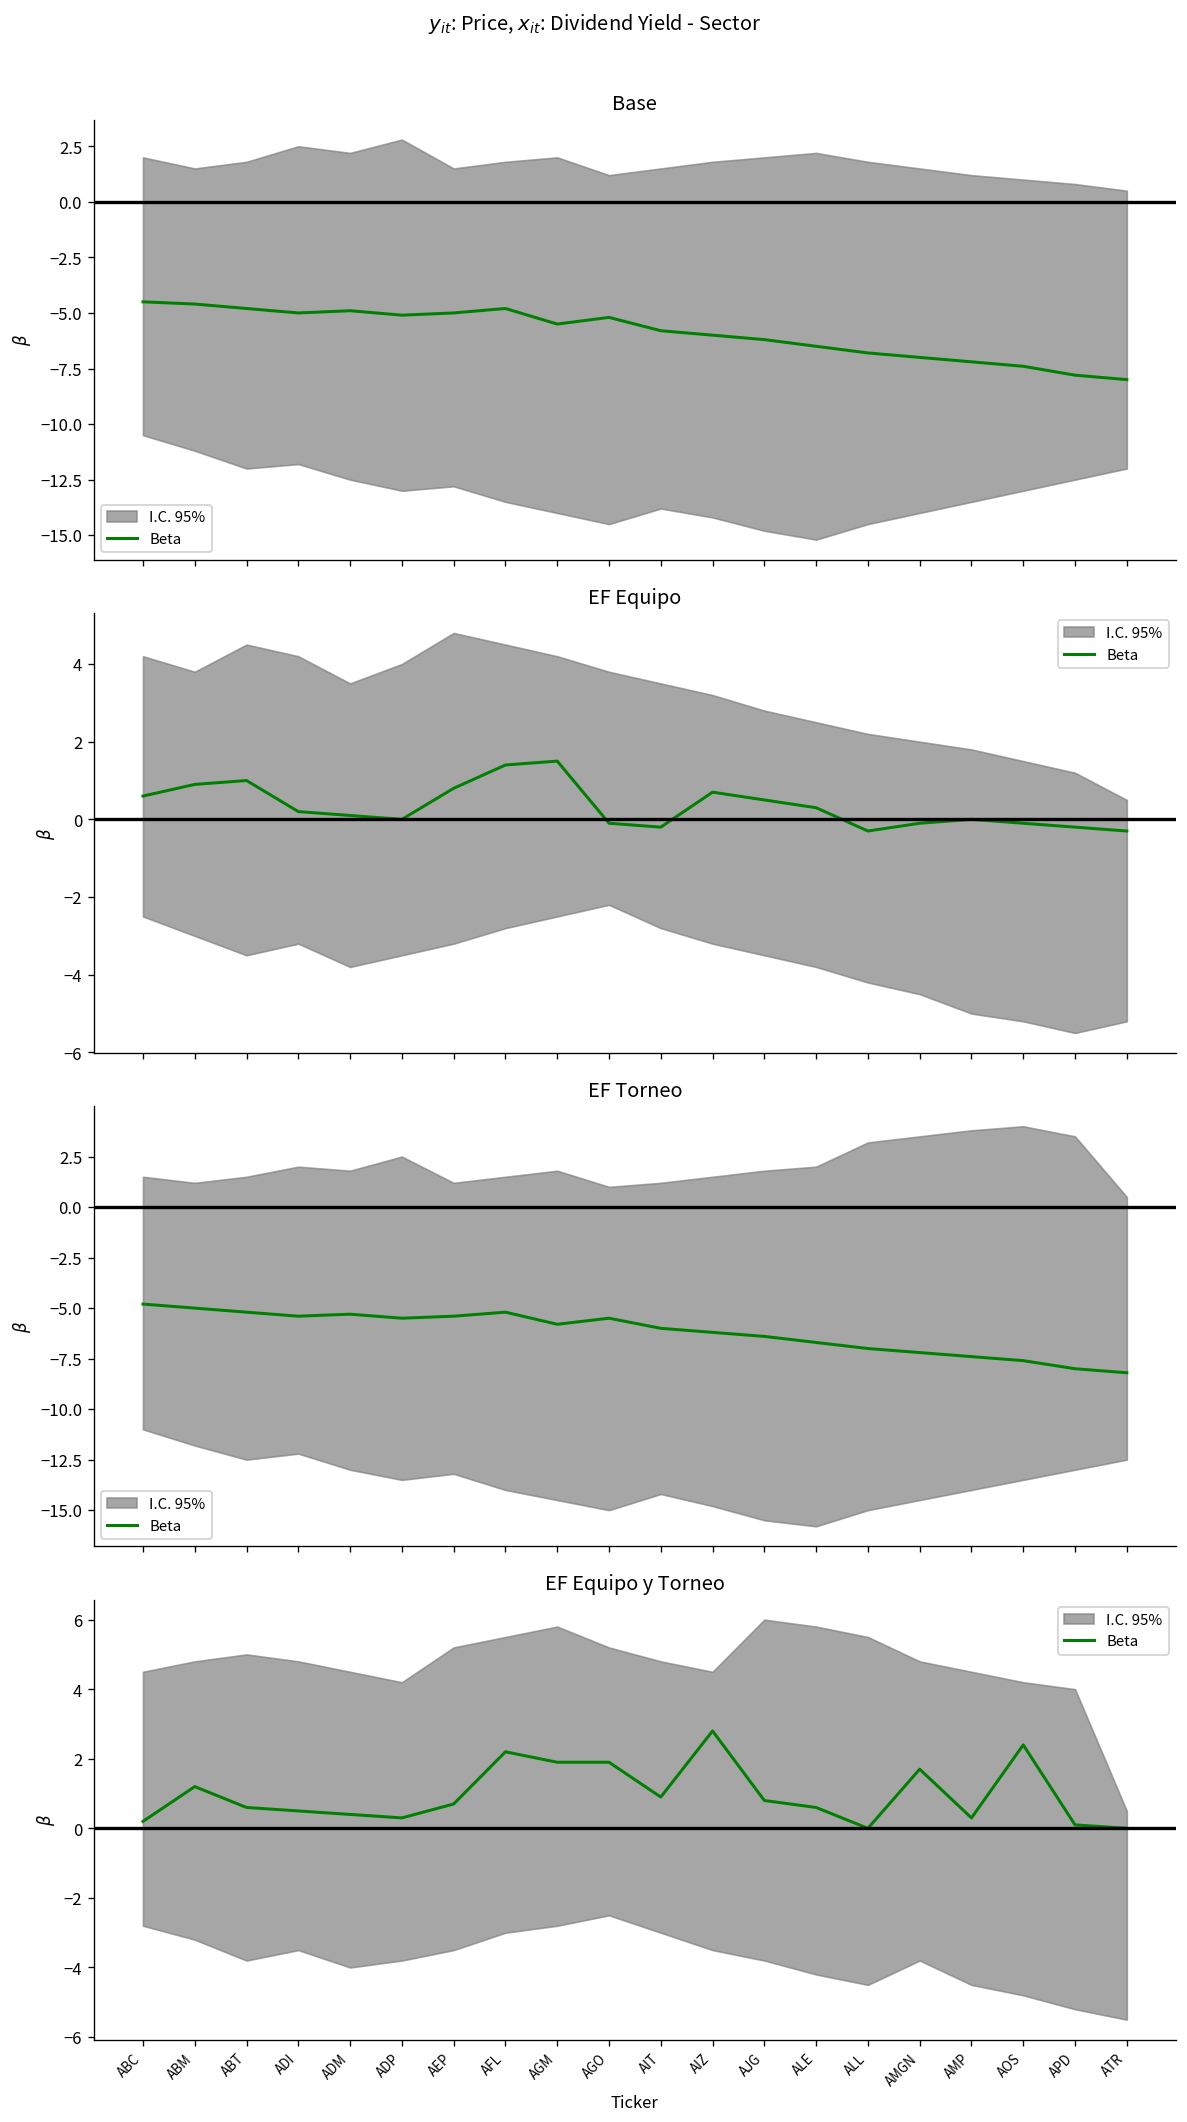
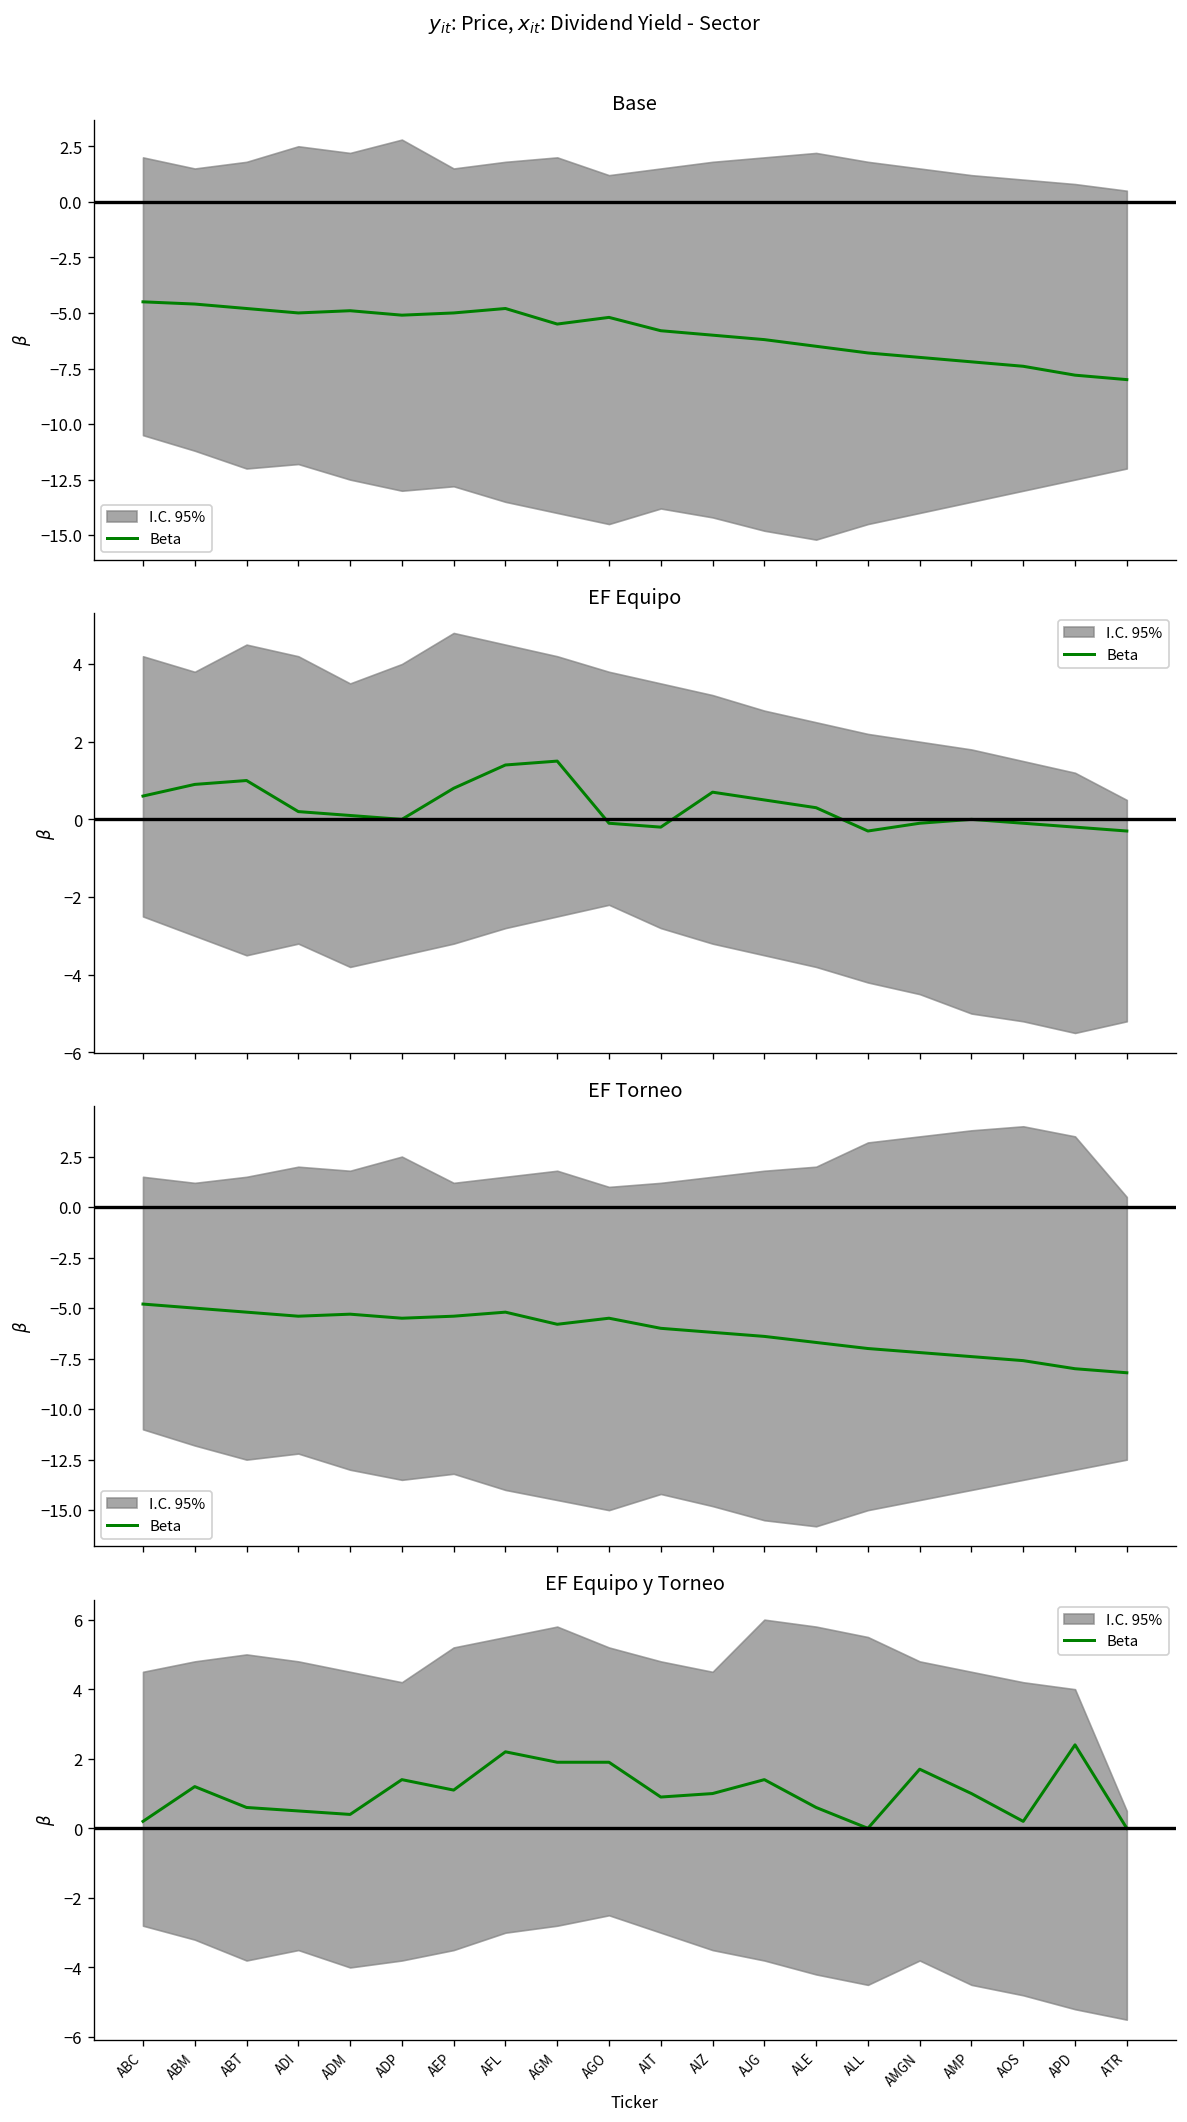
EF Equipo y Torneo, Beta, ADP: 0.3 -> 1.4
EF Equipo y Torneo, Beta, AEP: 0.7 -> 1.1
EF Equipo y Torneo, Beta, AIZ: 2.8 -> 1.0
EF Equipo y Torneo, Beta, AJG: 0.8 -> 1.4
EF Equipo y Torneo, Beta, AMP: 0.3 -> 1.0
EF Equipo y Torneo, Beta, AOS: 2.4 -> 0.2
EF Equipo y Torneo, Beta, APD: 0.1 -> 2.4
